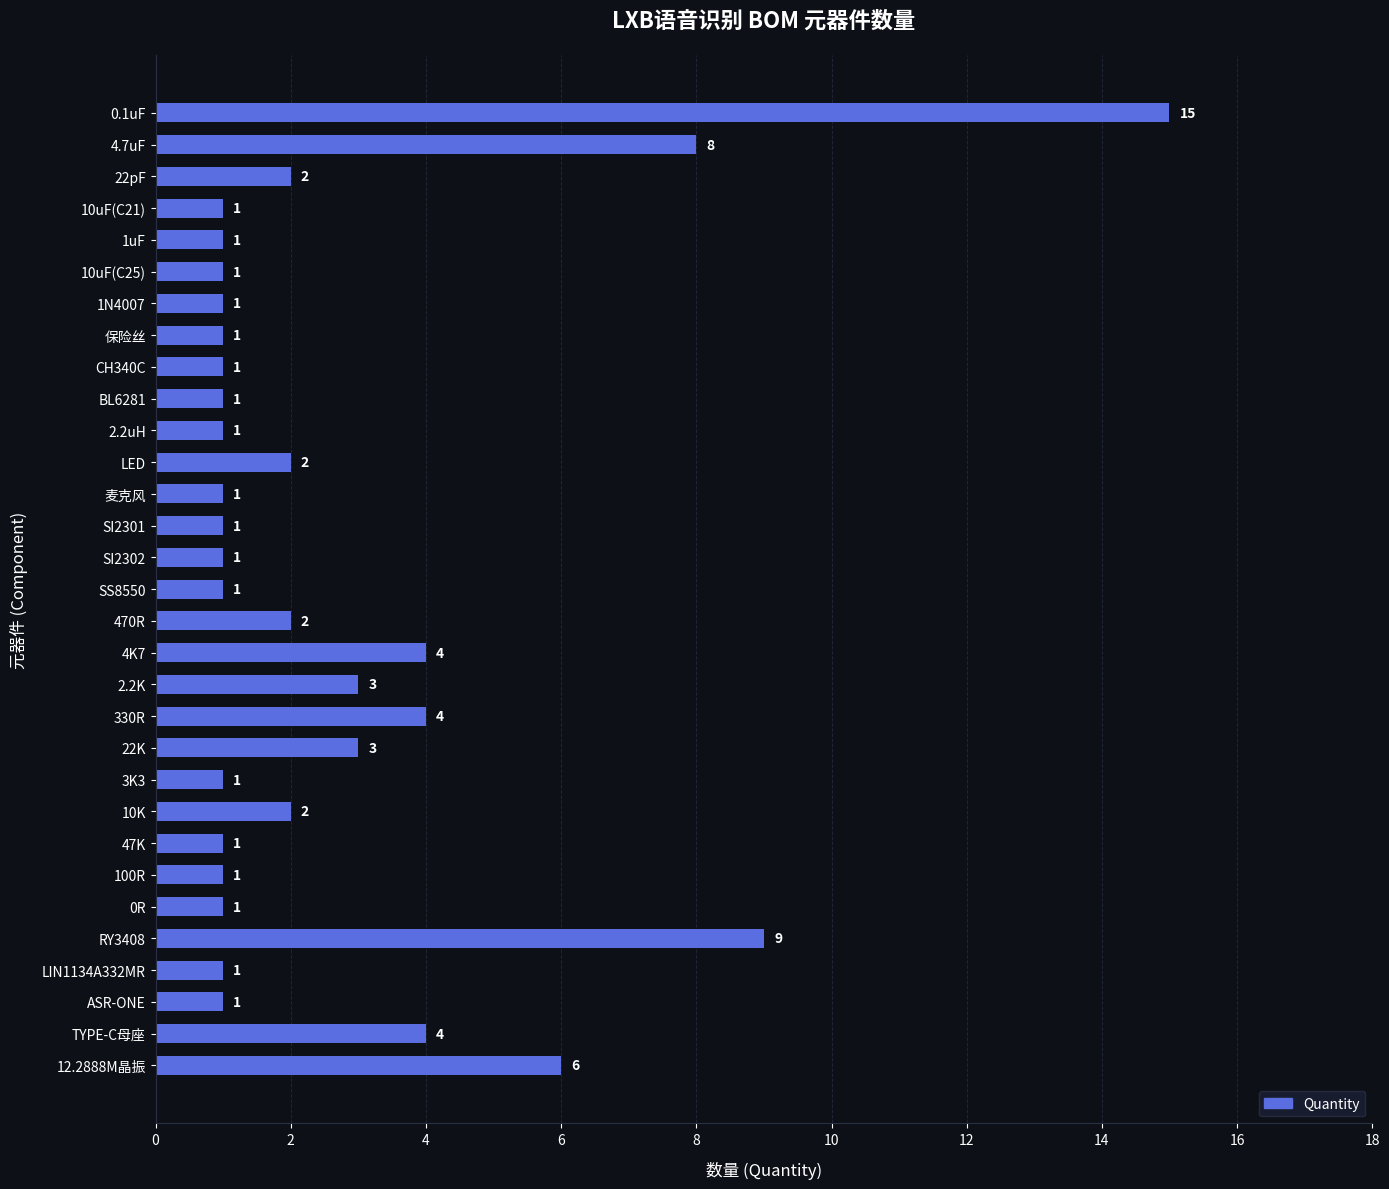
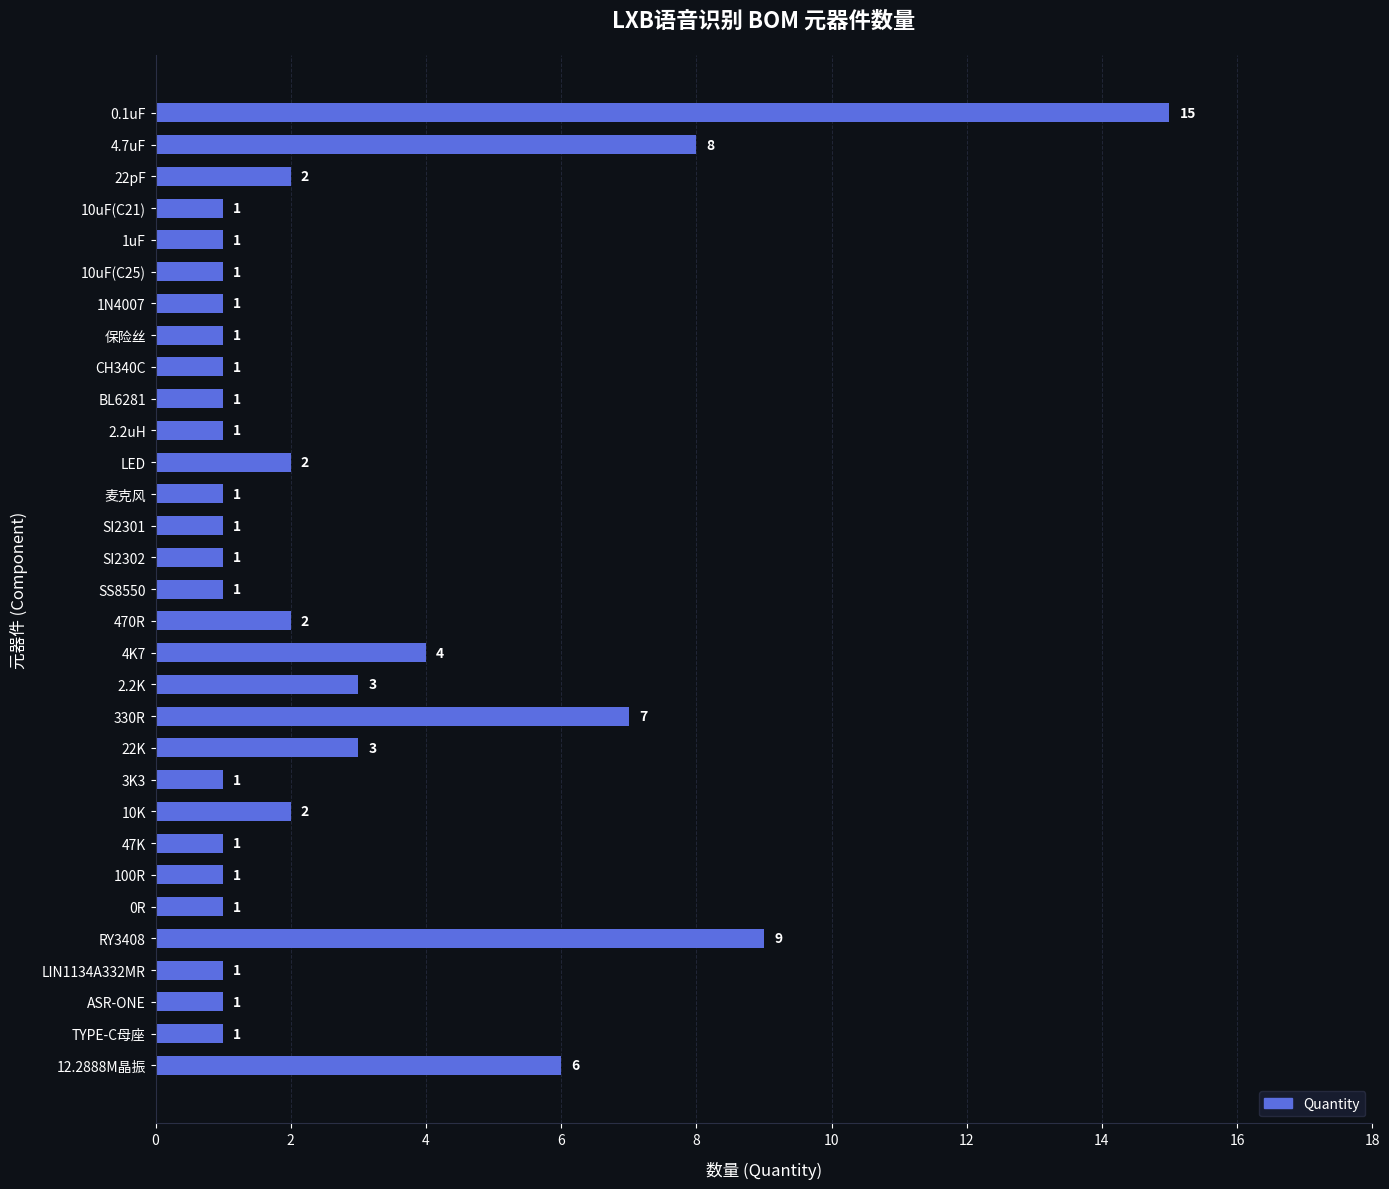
330R: 4 -> 7
TYPE-C母座: 4 -> 1
